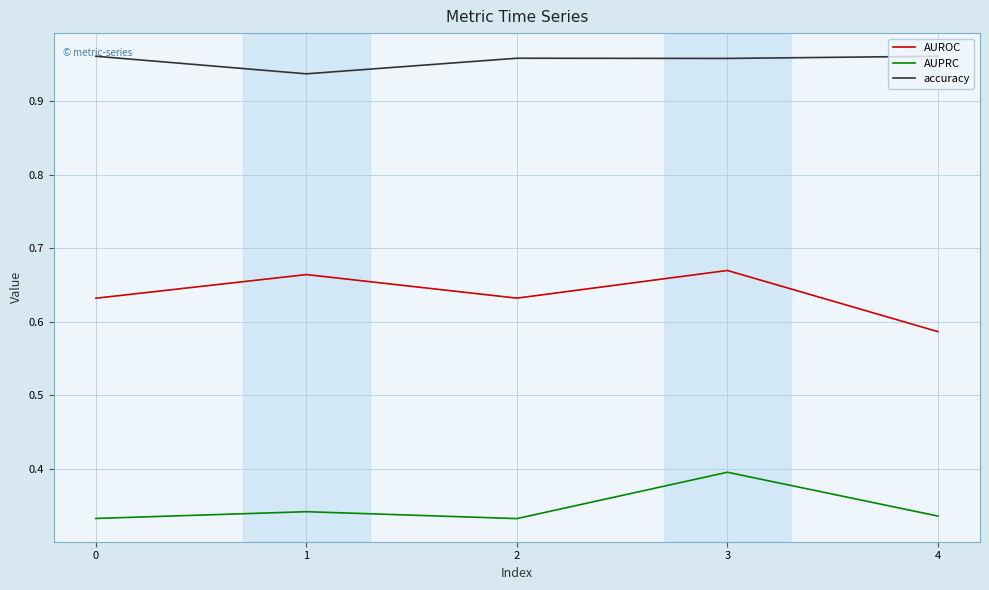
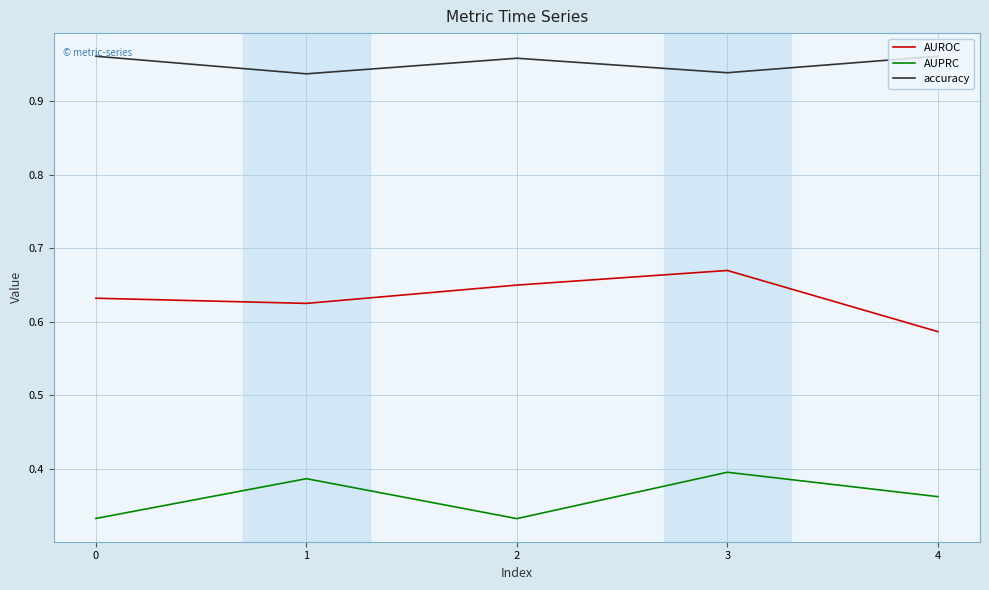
AUROC, 1: 0.66 -> 0.62
AUPRC, 1: 0.34 -> 0.39
AUROC, 2: 0.63 -> 0.65
accuracy, 3: 0.96 -> 0.94
AUPRC, 4: 0.34 -> 0.36
